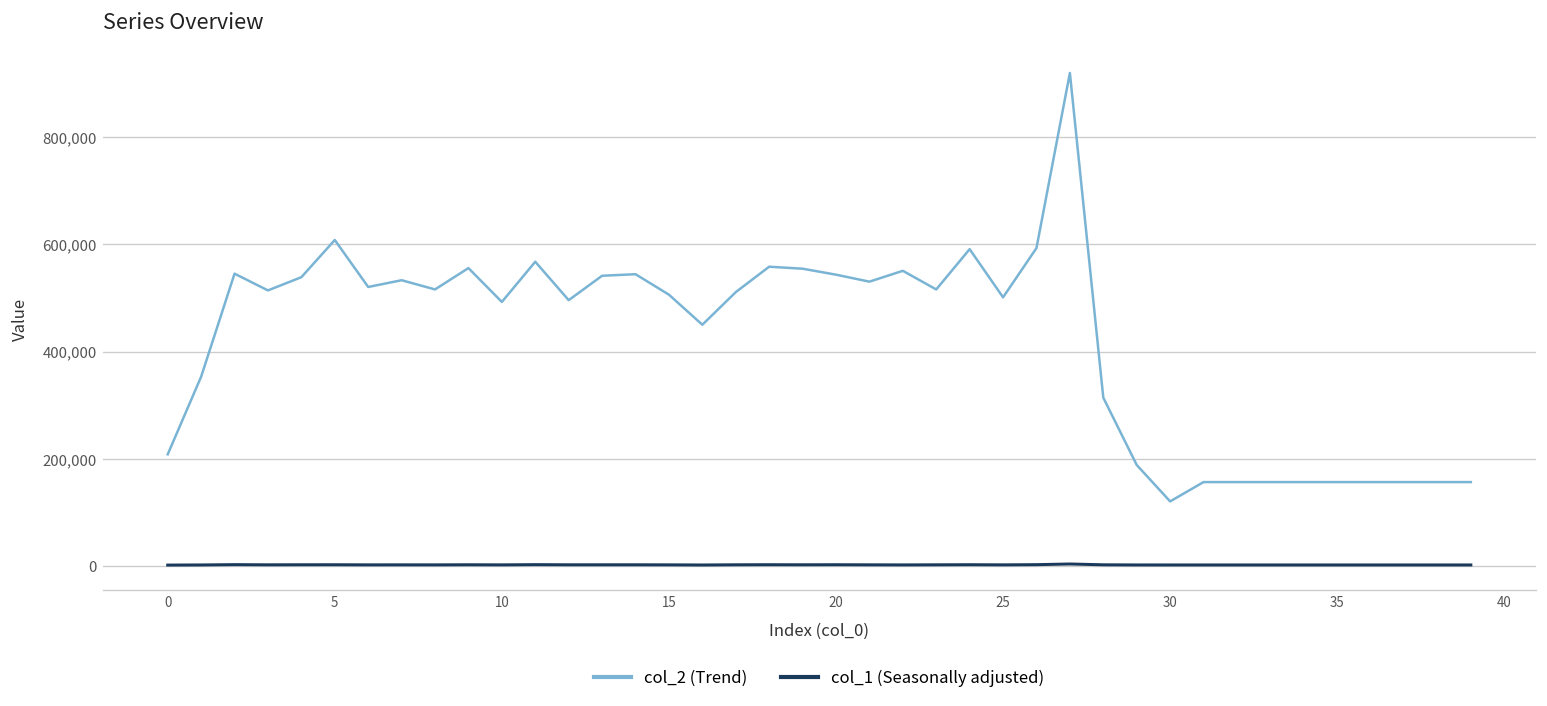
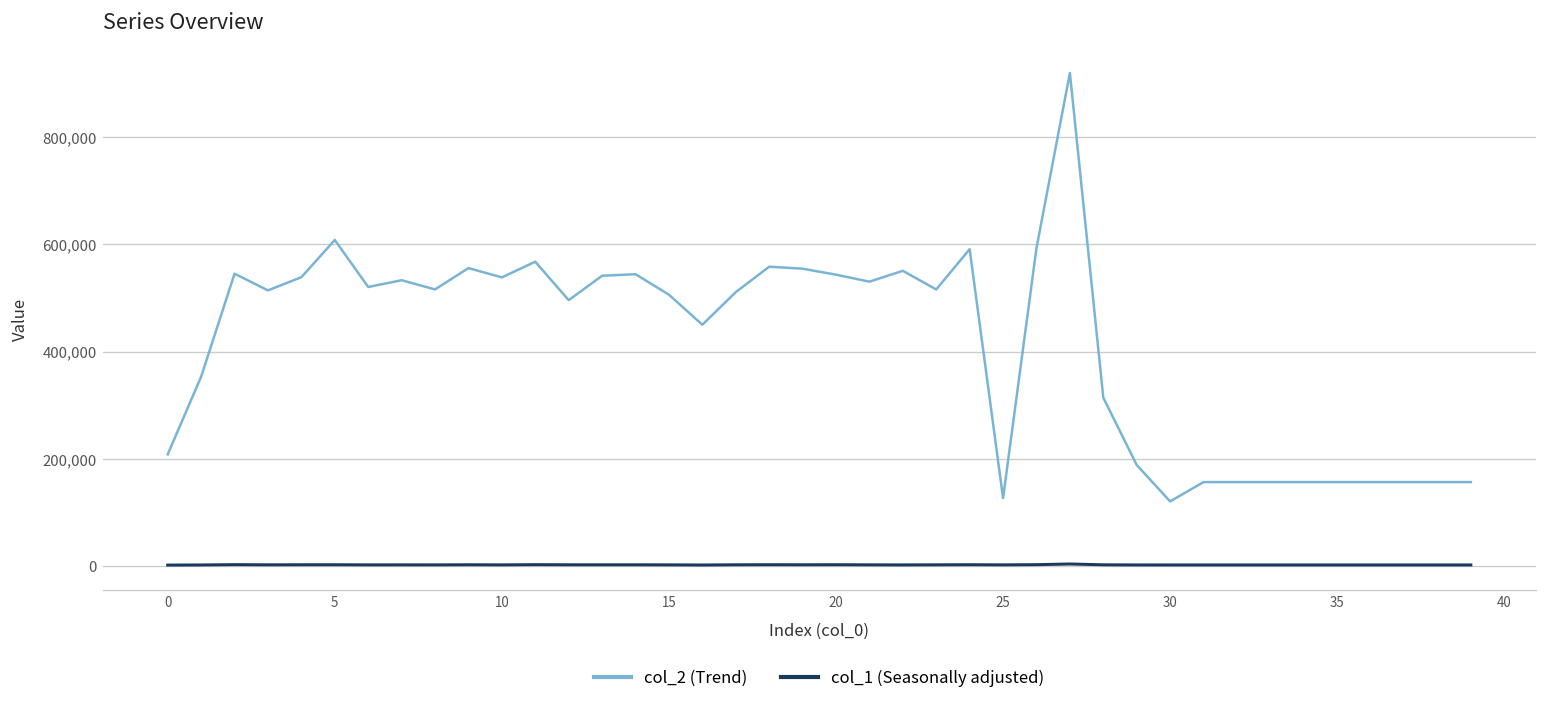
col_2 (Trend), 10: 490,000 -> 540,000
col_2 (Trend), 25: 500,000 -> 130,000
